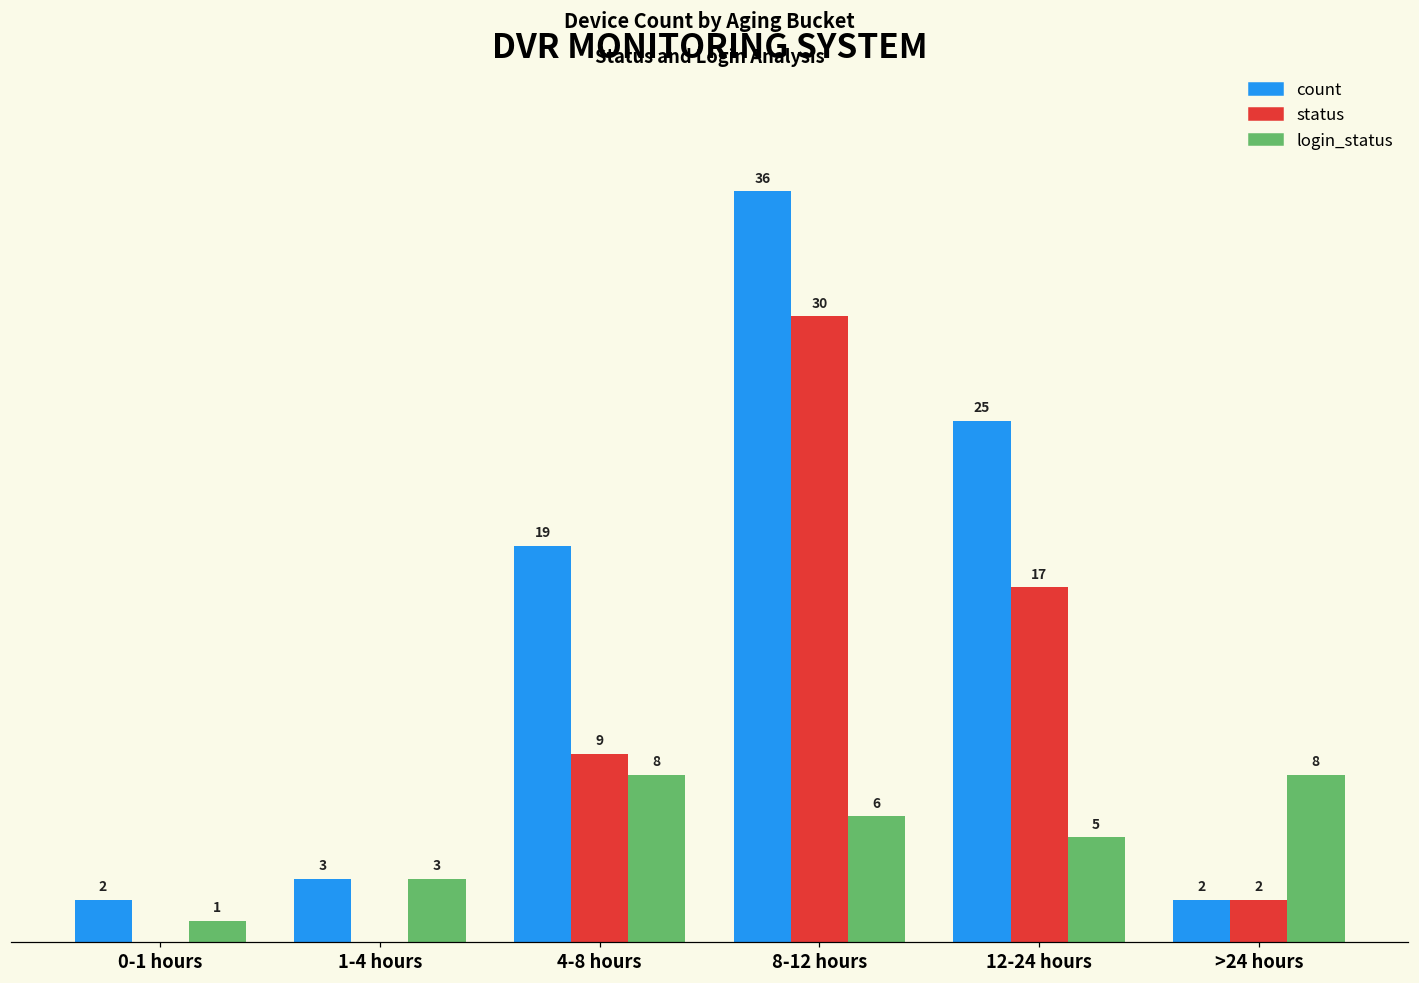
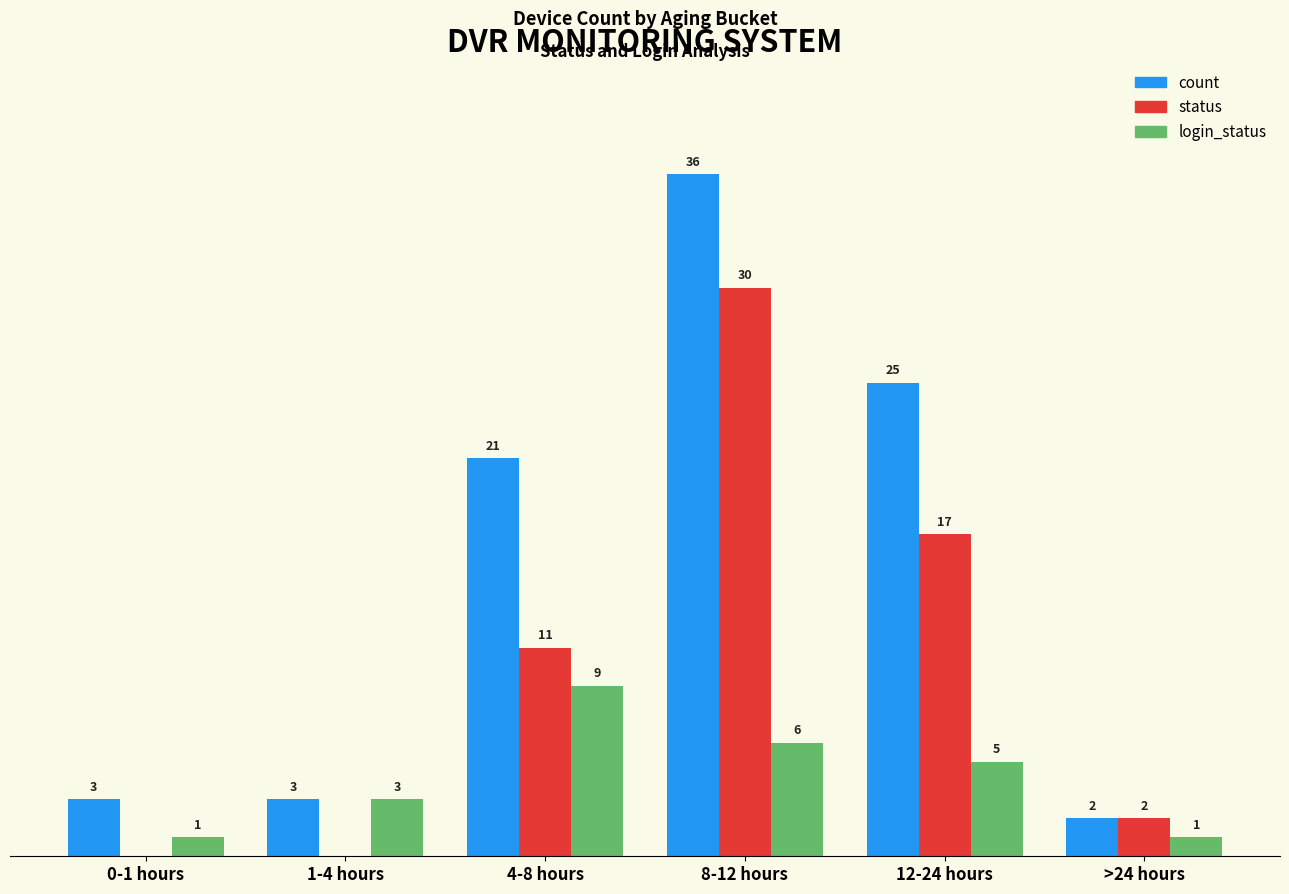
count, 0-1 hours: 2 -> 3
count, 4-8 hours: 19 -> 21
status, 4-8 hours: 9 -> 11
login_status, 4-8 hours: 8 -> 9
login_status, >24 hours: 8 -> 1
